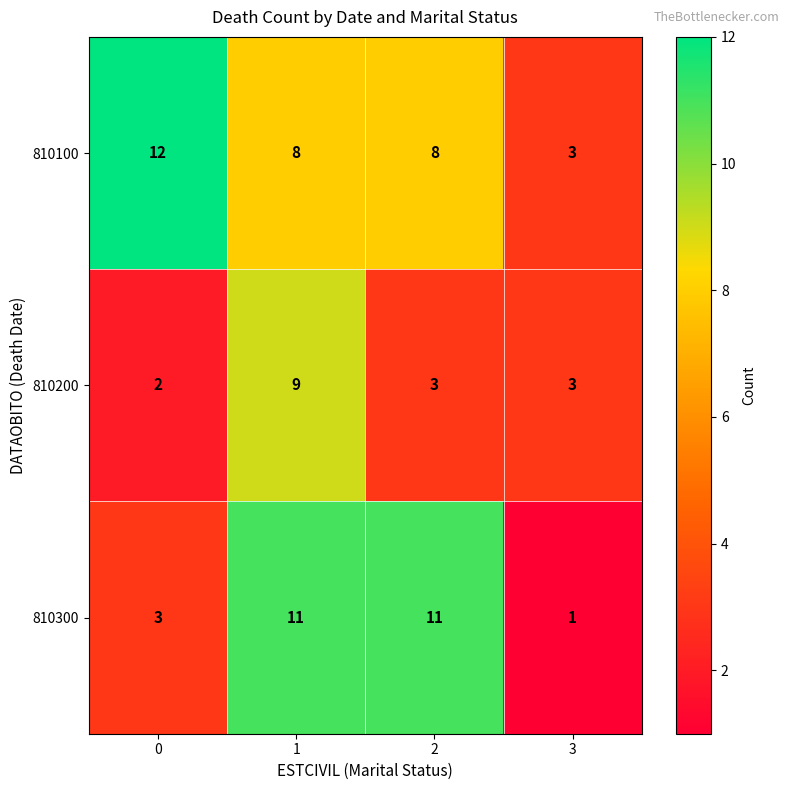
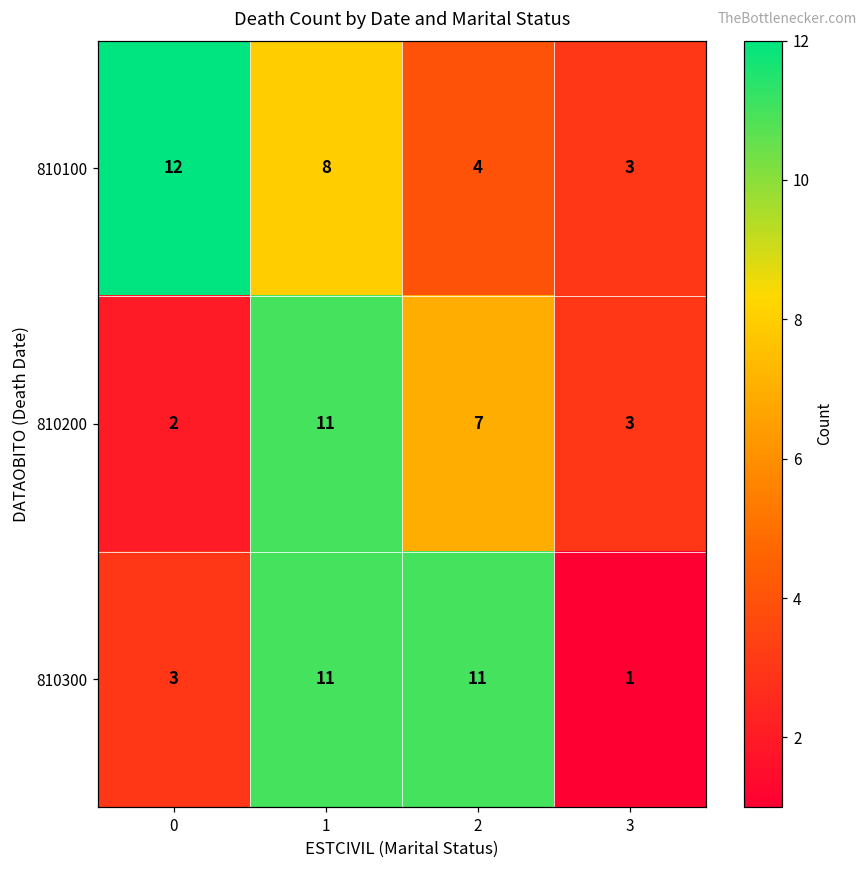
810100, 2: 8 -> 4
810200, 1: 9 -> 11
810200, 2: 3 -> 7
